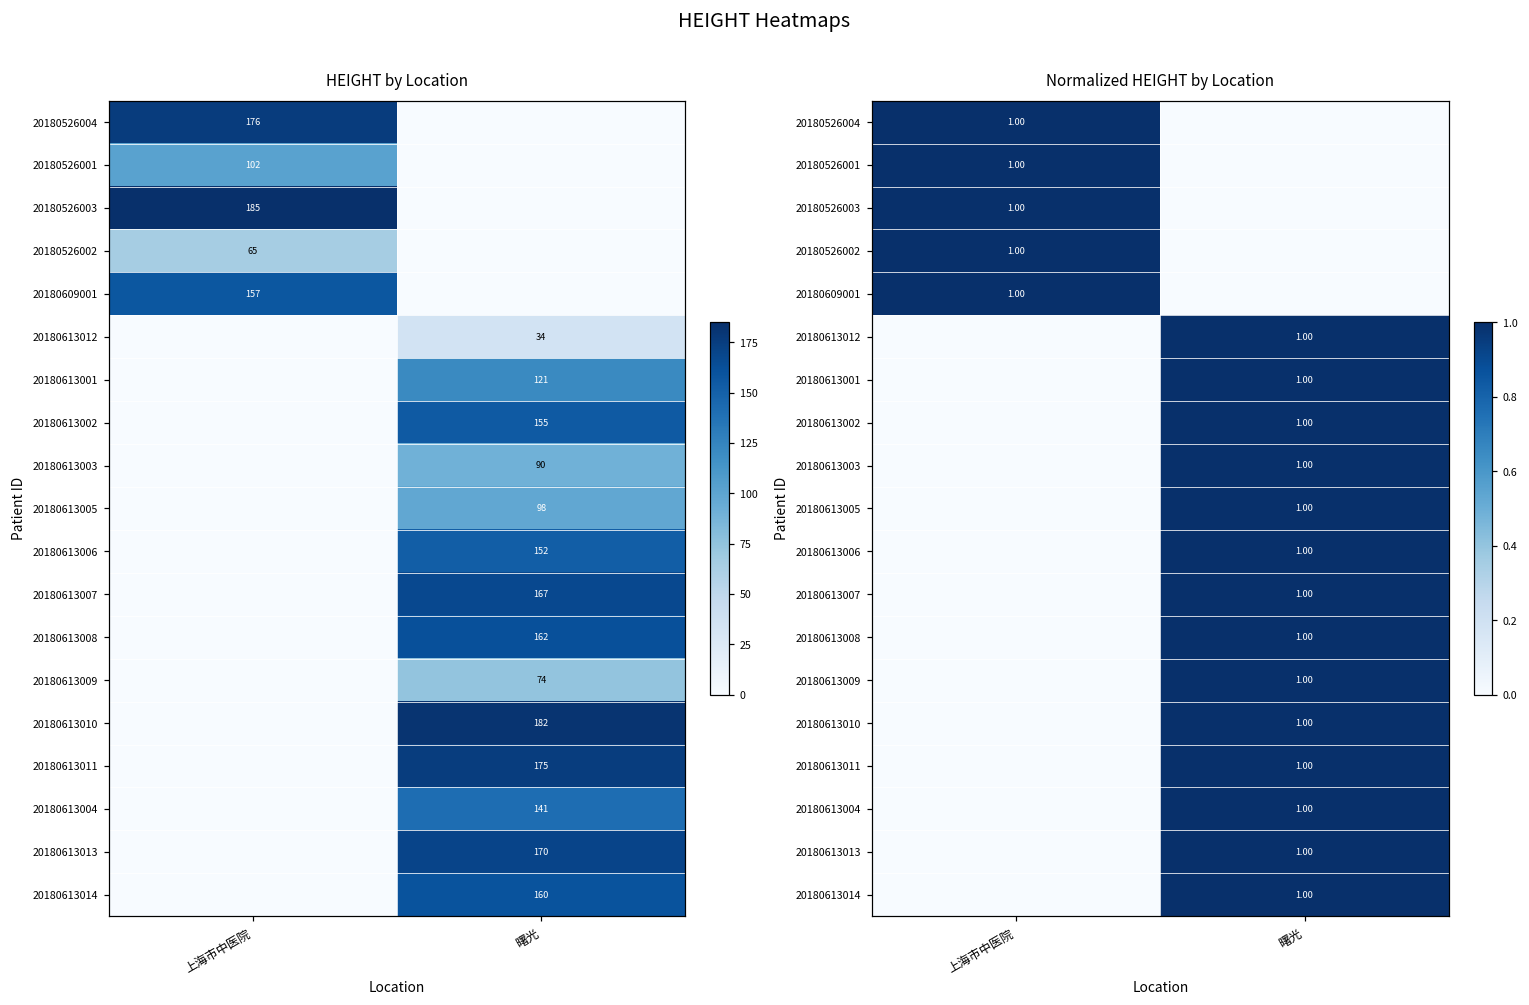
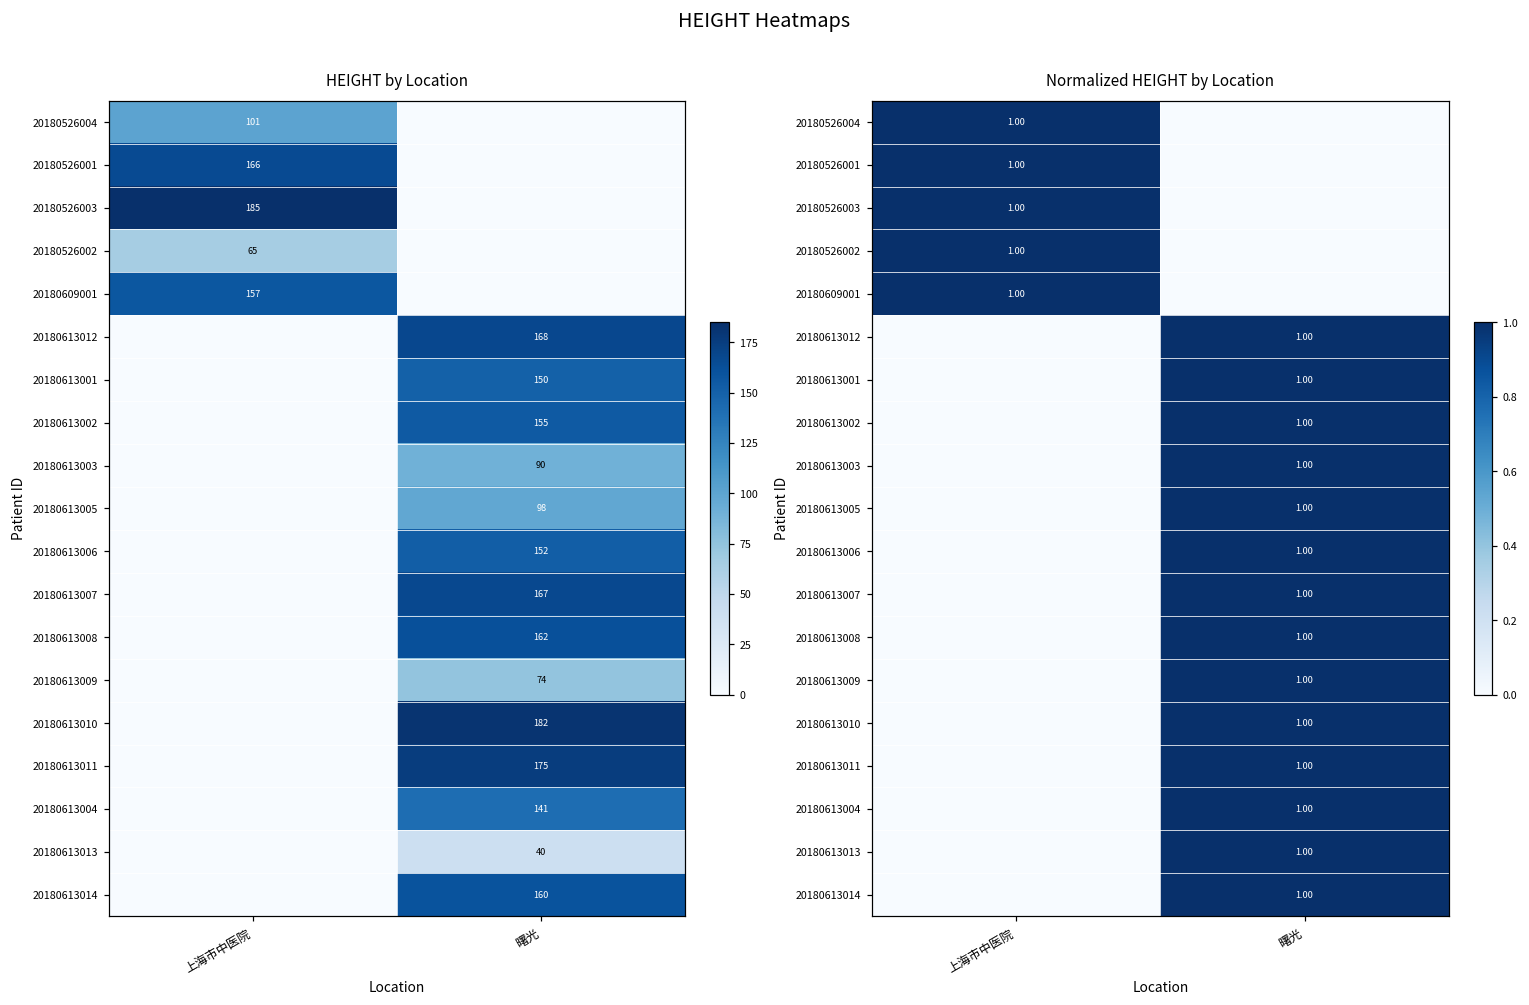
HEIGHT by Location, 20180526004, 上海市中医院: 176 -> 101
HEIGHT by Location, 20180526001, 上海市中医院: 102 -> 166
HEIGHT by Location, 20180613012, 曙光: 34 -> 168
HEIGHT by Location, 20180613001, 曙光: 121 -> 150
HEIGHT by Location, 20180613013, 曙光: 170 -> 40
